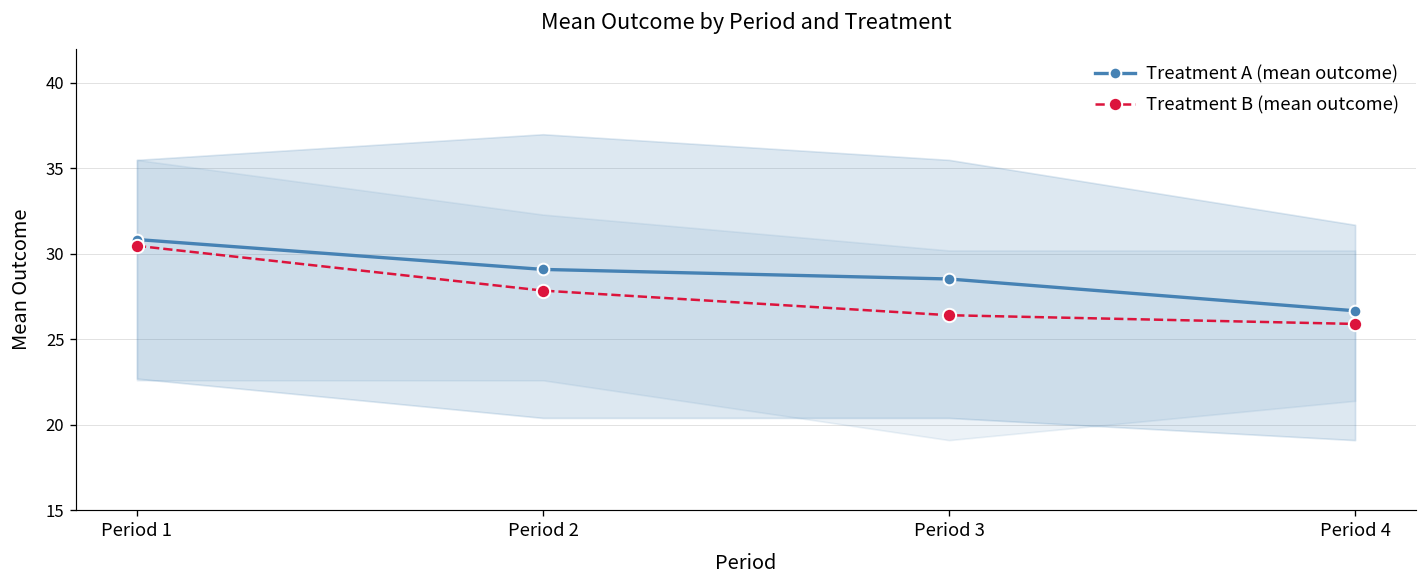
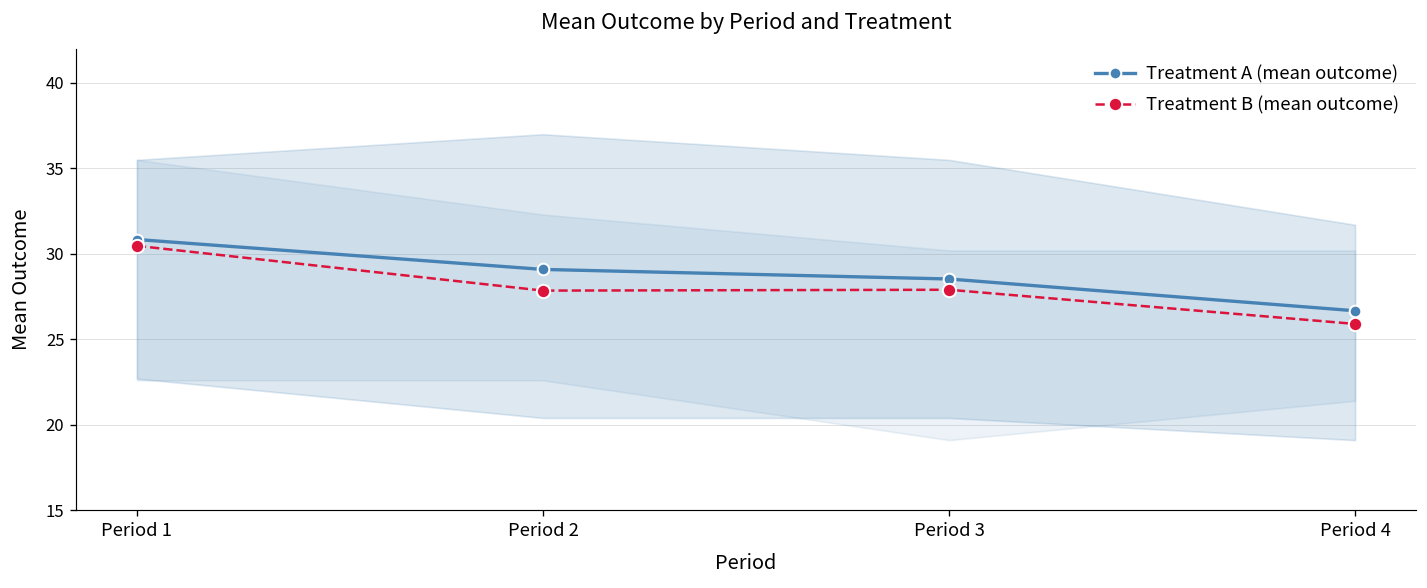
Treatment B (mean outcome), Period 3: 26.4 -> 27.9
